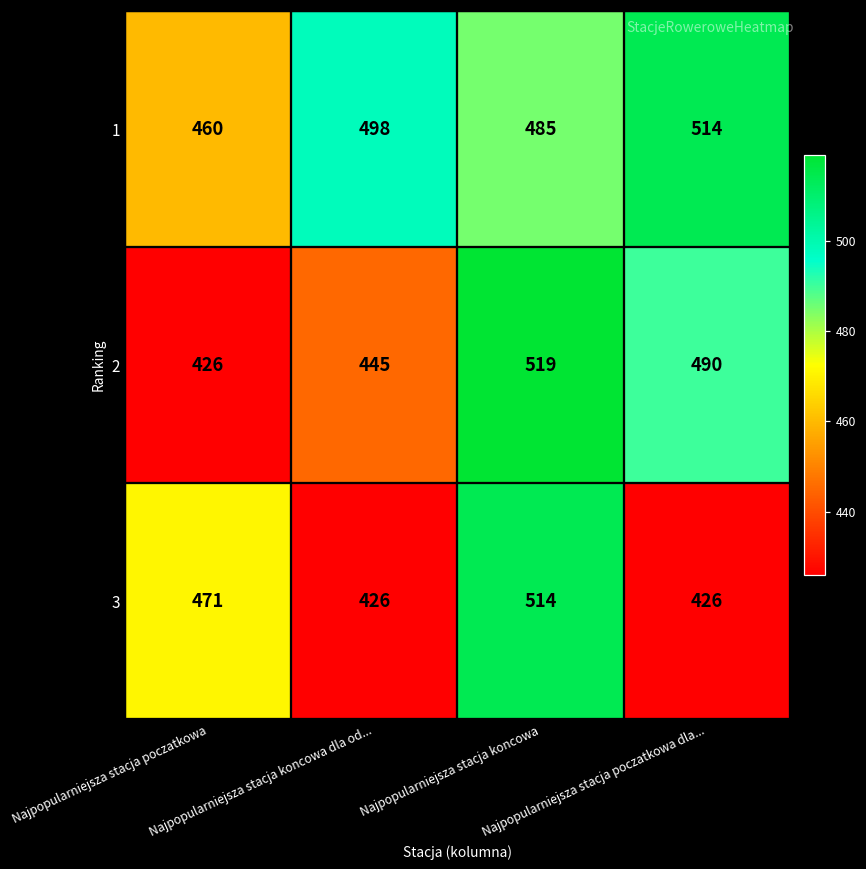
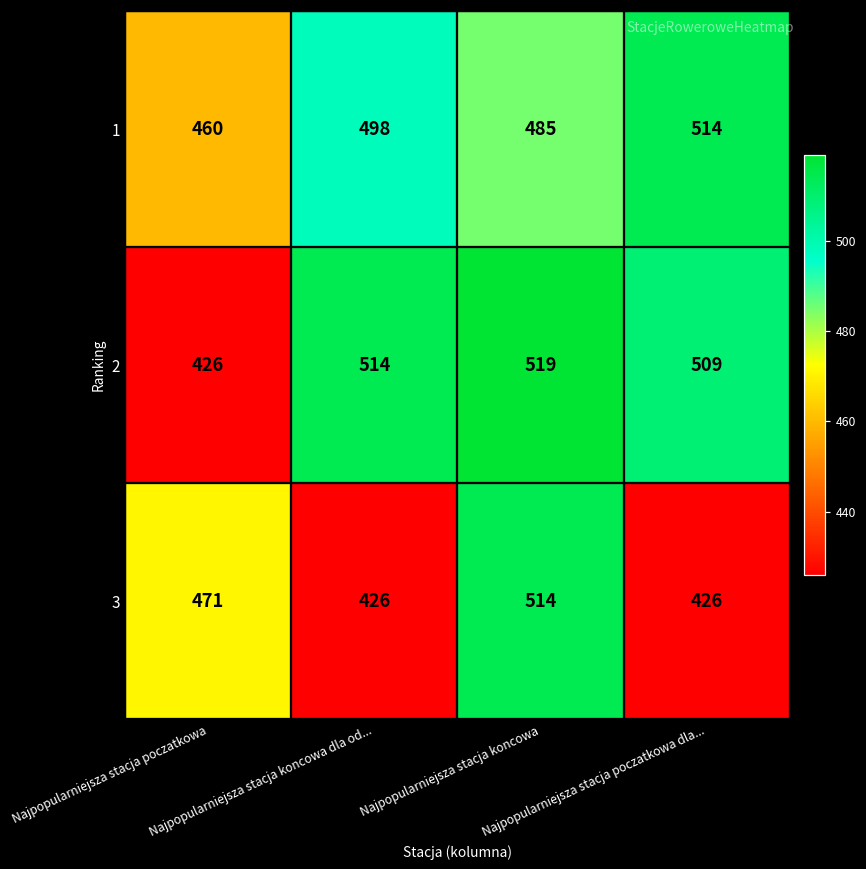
2, Najpopularniejsza stacja koncowa dla od...: 445 -> 514
2, Najpopularniejsza stacja poczatkowa dla...: 490 -> 509
